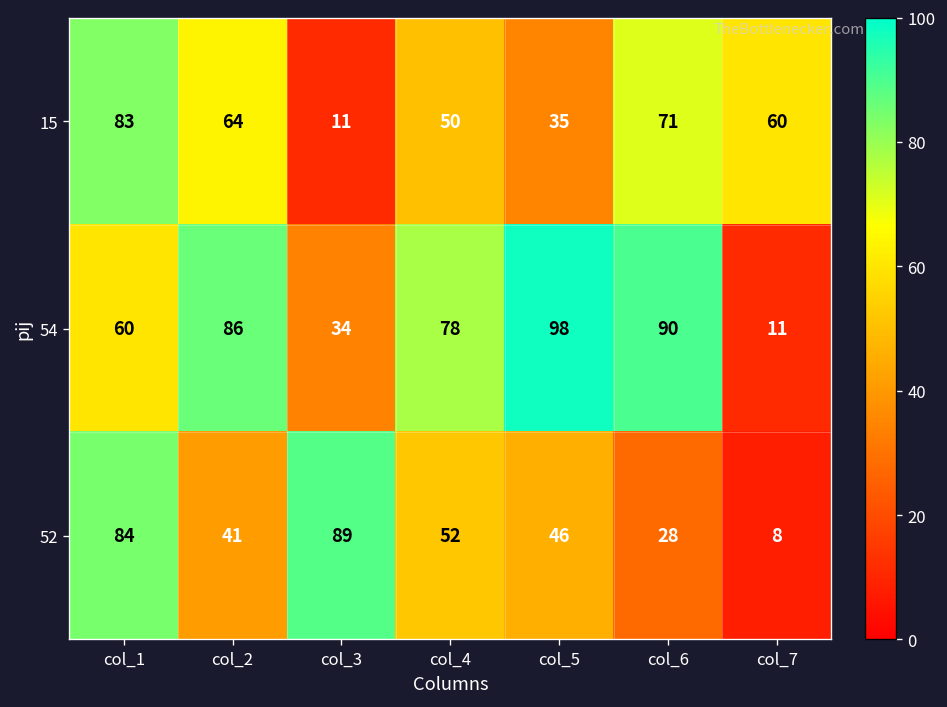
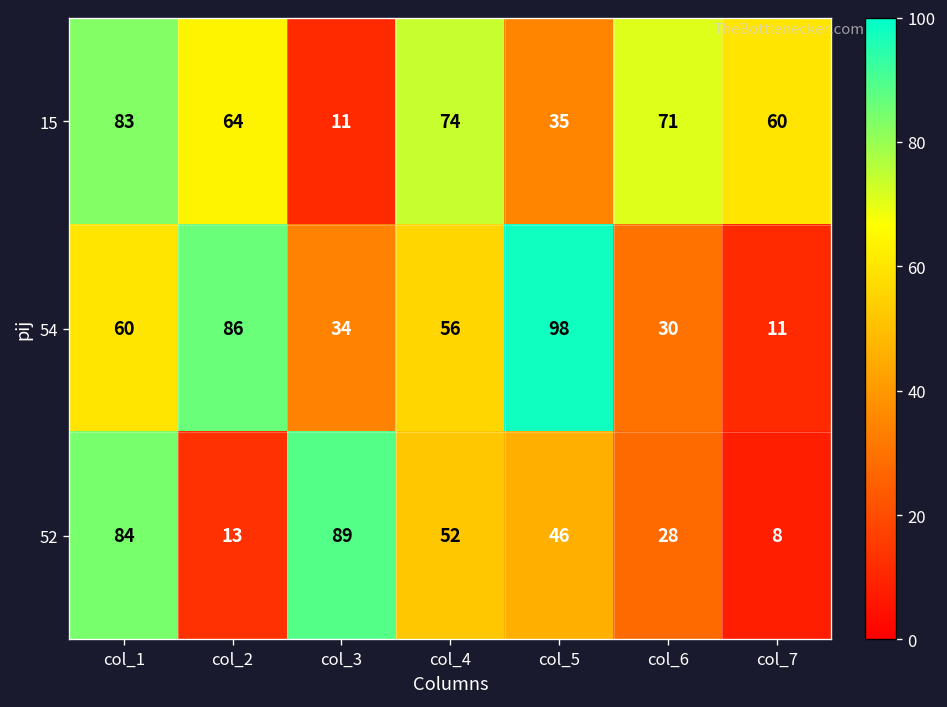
15, col_4: 50 -> 74
54, col_4: 78 -> 56
54, col_6: 90 -> 30
52, col_2: 41 -> 13
